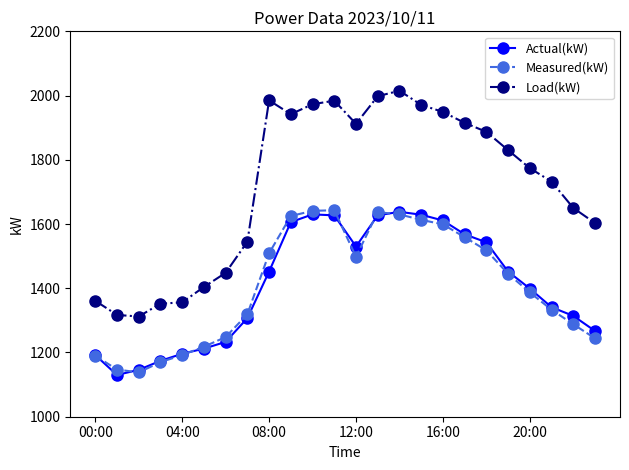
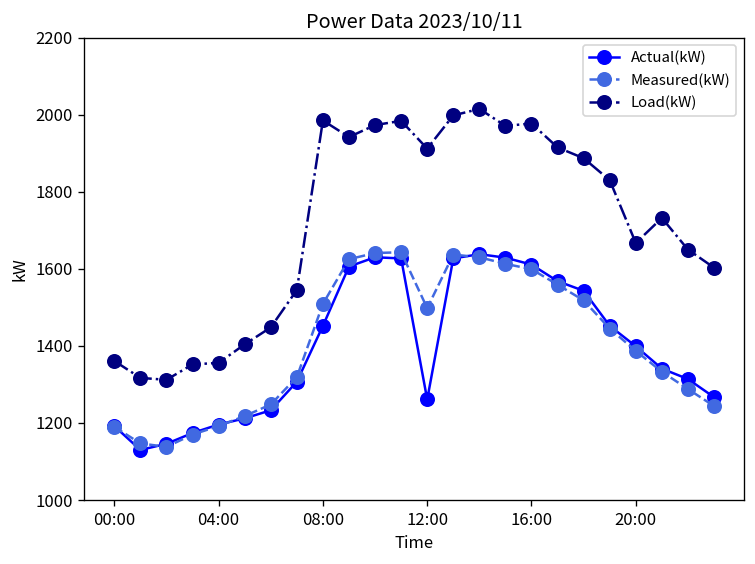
Actual(kW), 12:00: 1530 -> 1260
Load(kW), 16:00: 1950 -> 1980
Load(kW), 20:00: 1770 -> 1670
